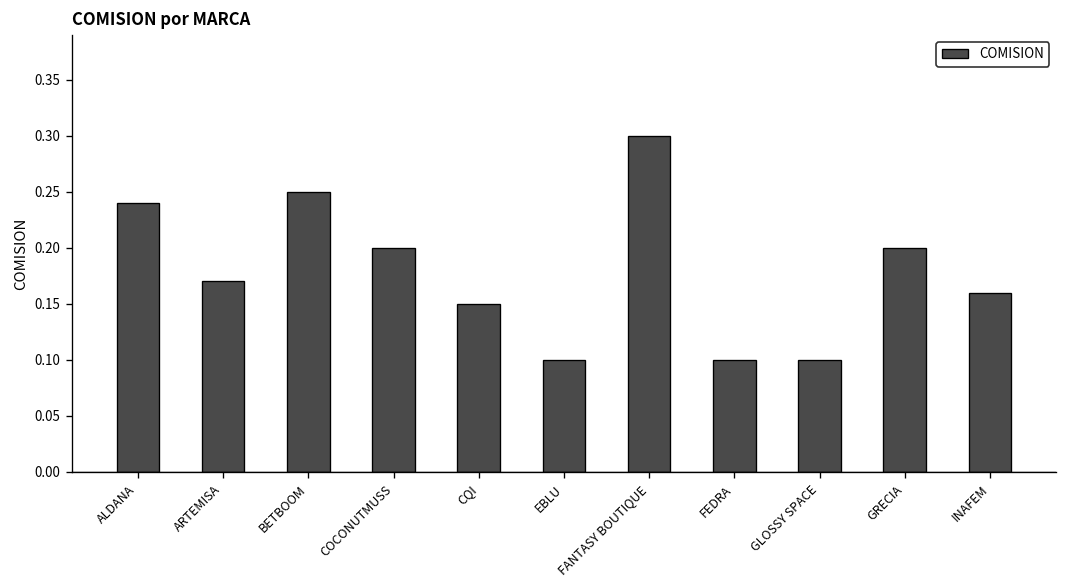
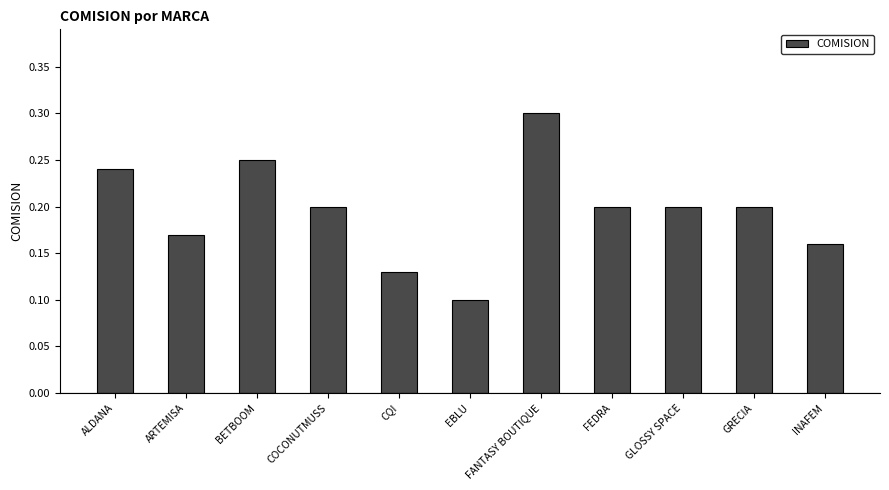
CQI: 0.15 -> 0.13
FEDRA: 0.1 -> 0.2
GLOSSY SPACE: 0.1 -> 0.2
